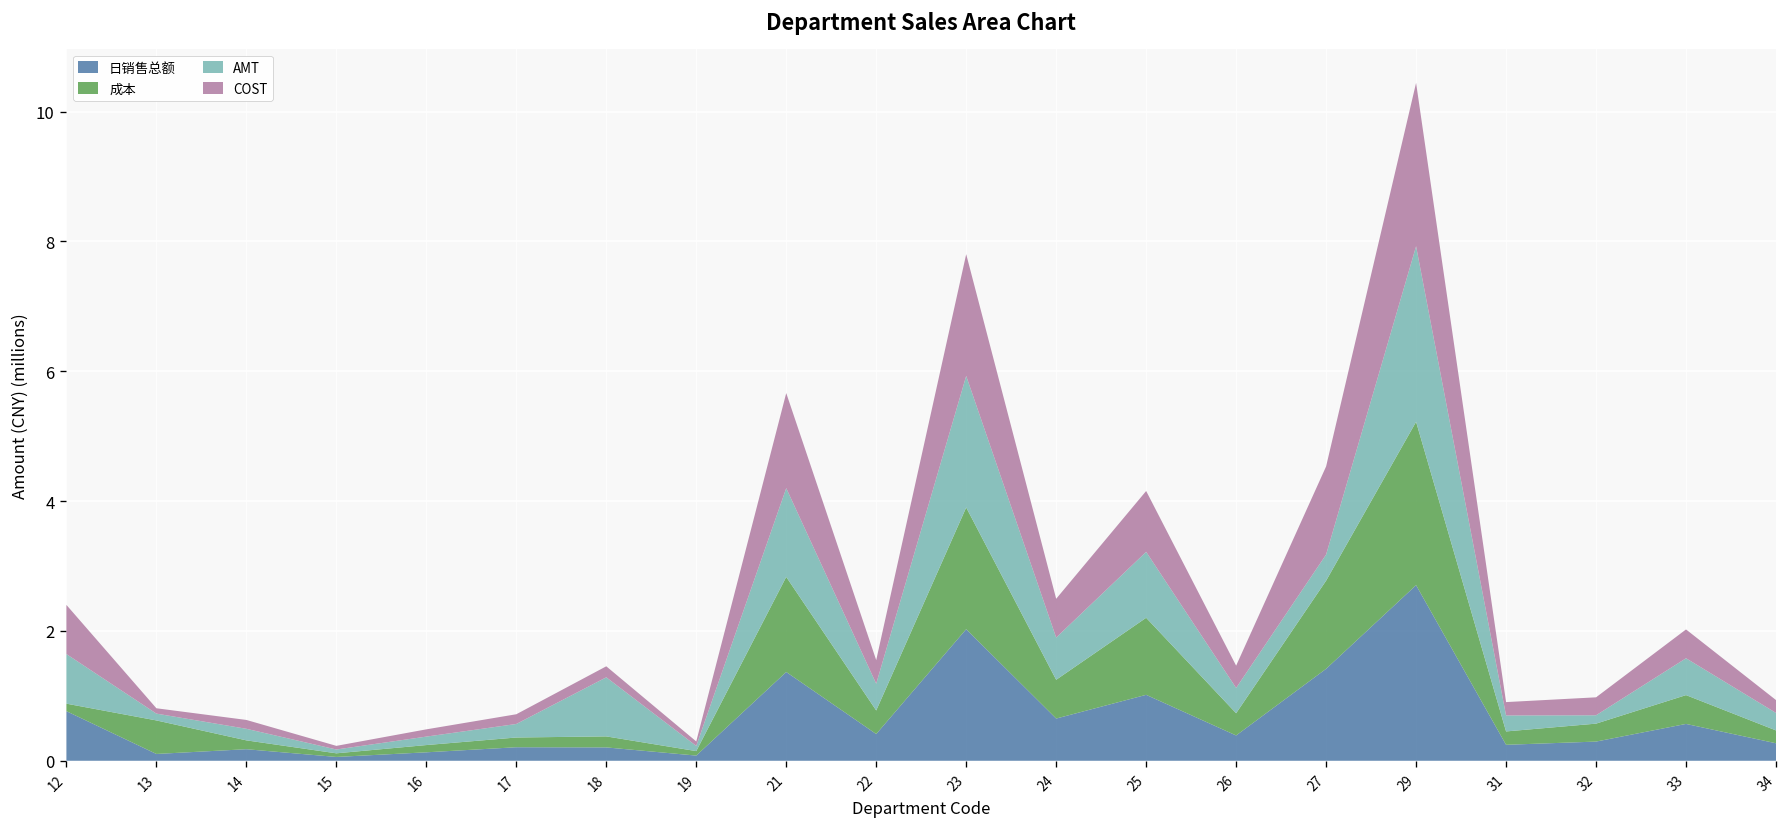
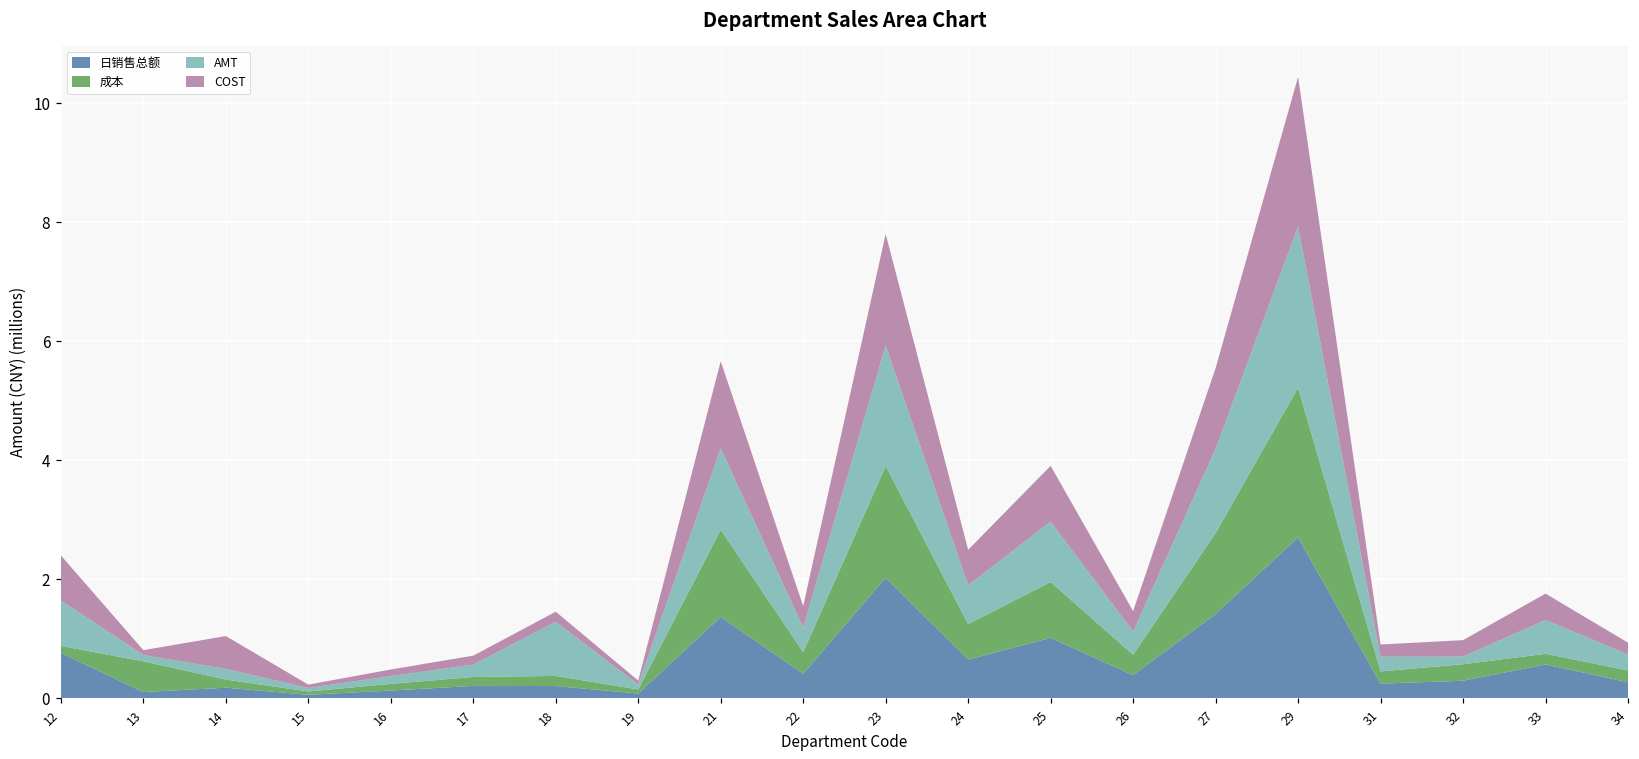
COST, 14: 0.1 -> 0.6
成本, 25: 1.2 -> 0.9
AMT, 27: 0.4 -> 1.4
成本, 33: 0.4 -> 0.2
